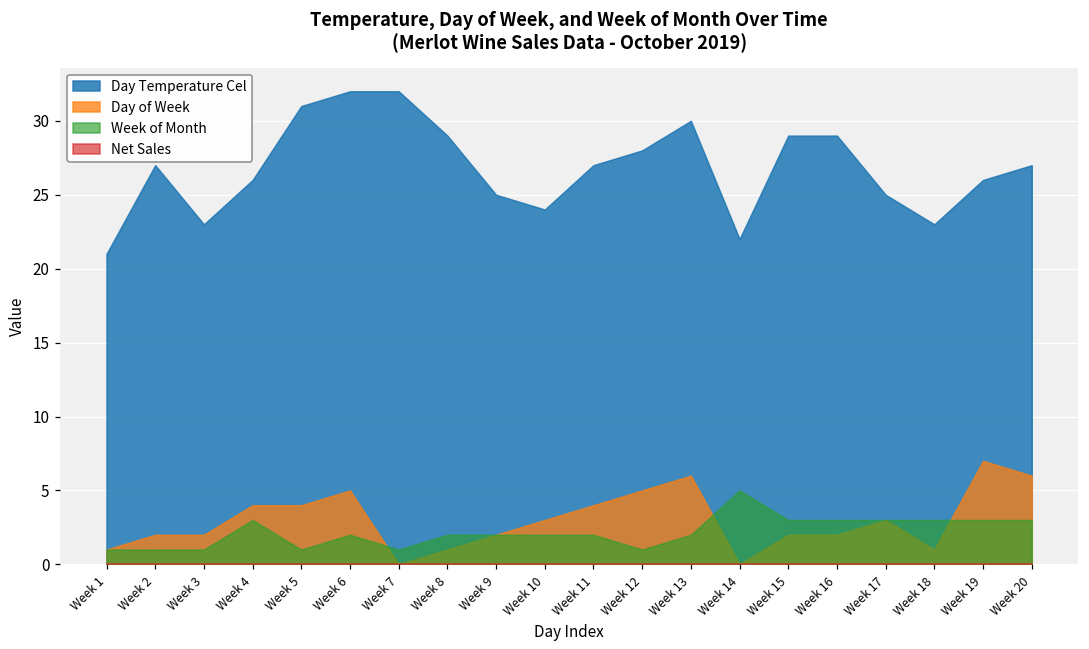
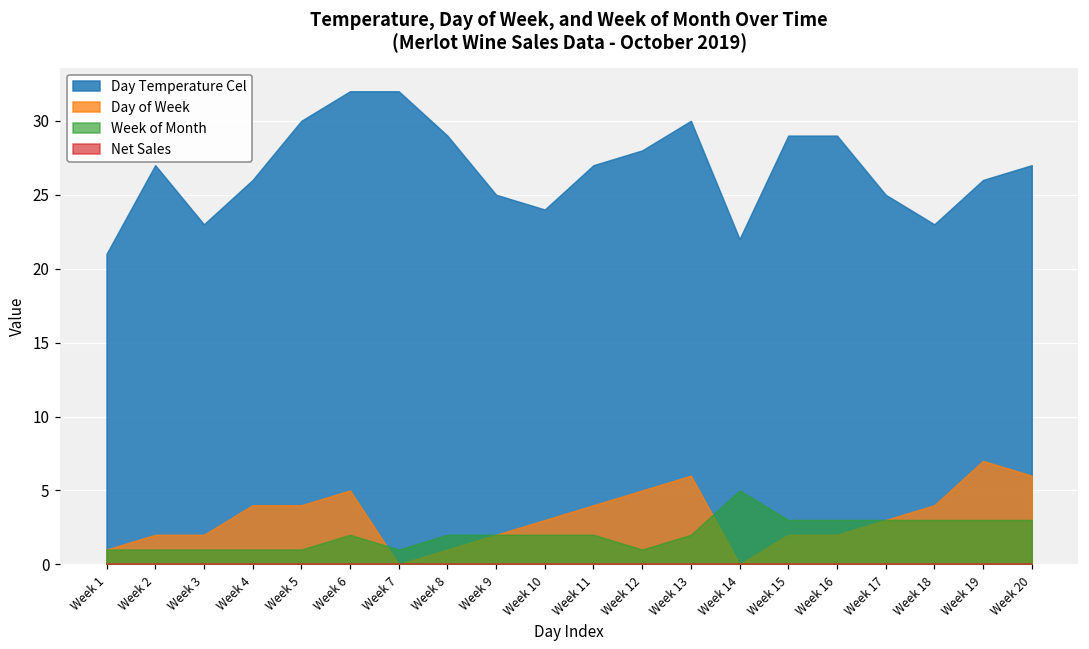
Week of Month, Week 4: 3 -> 1
Day Temperature Cel, Week 5: 31 -> 30
Day of Week, Week 18: 1 -> 4
